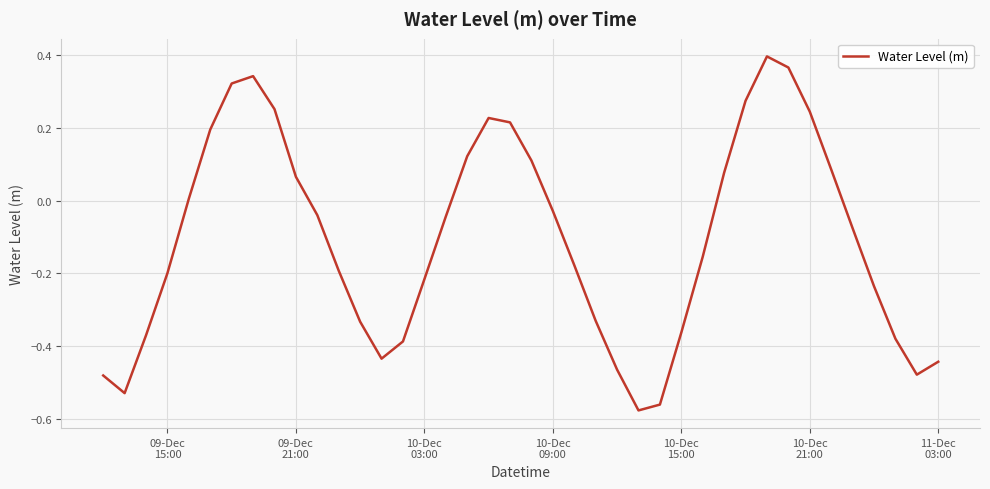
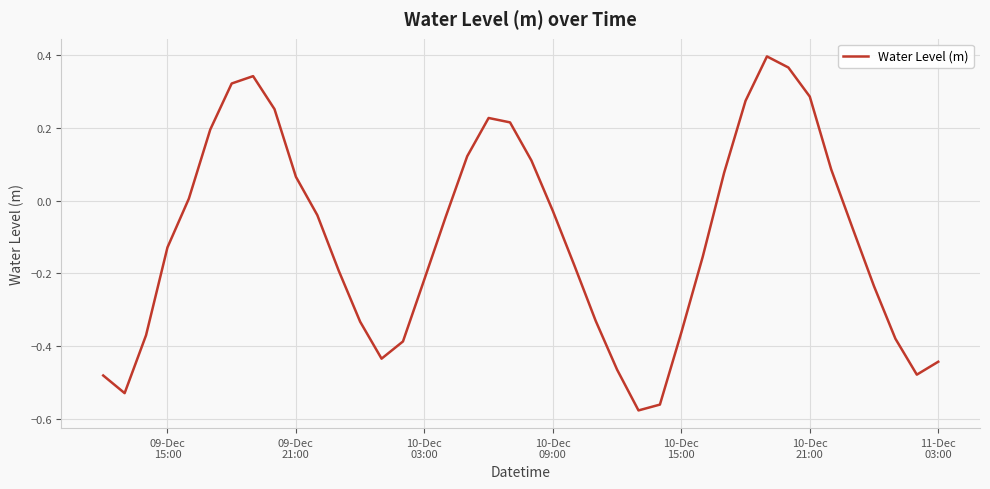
09-Dec 15:00: -0.20 -> -0.13
10-Dec 21:00: 0.25 -> 0.29
